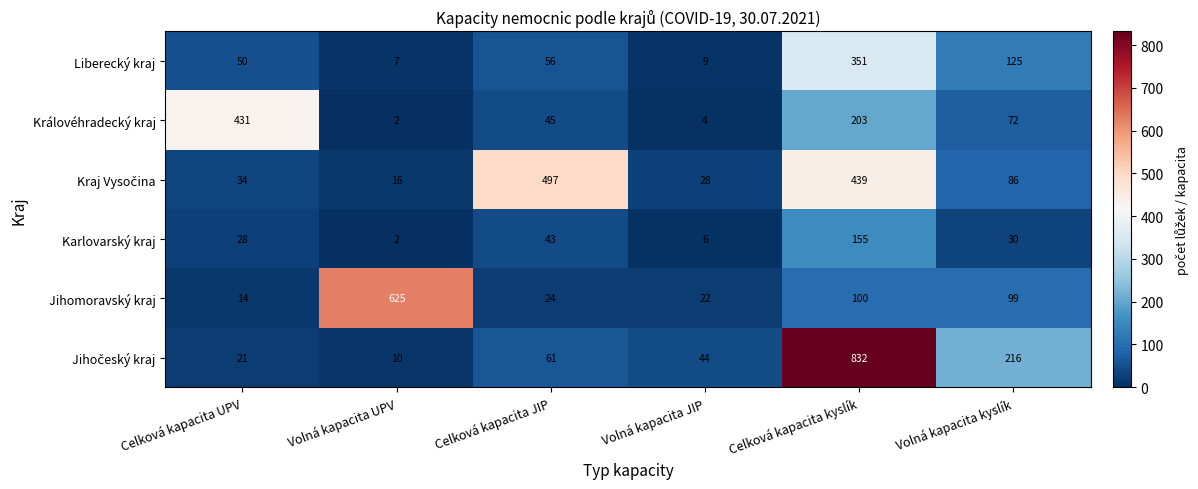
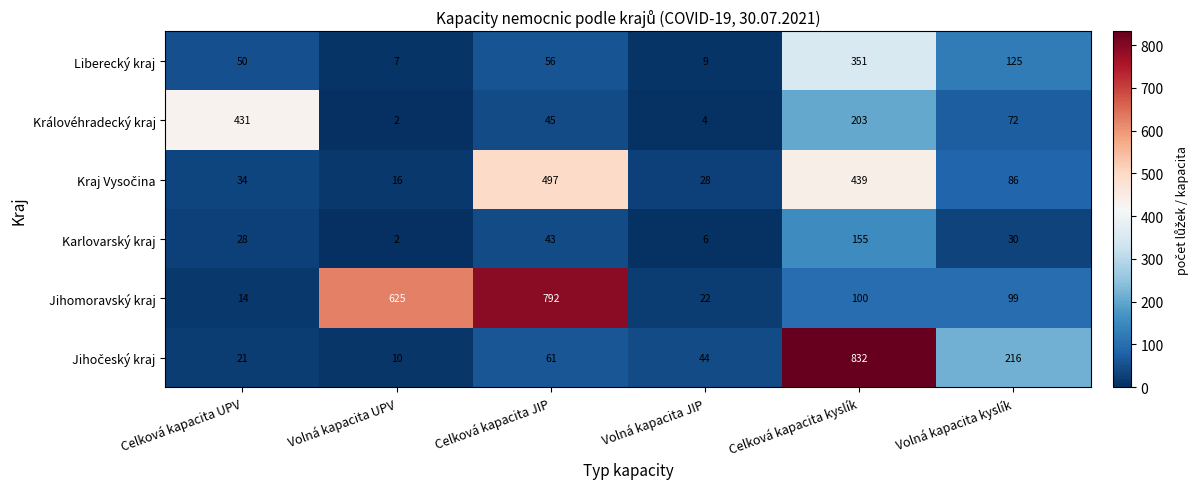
Jihomoravský kraj, Celková kapacita JIP: 24 -> 792
